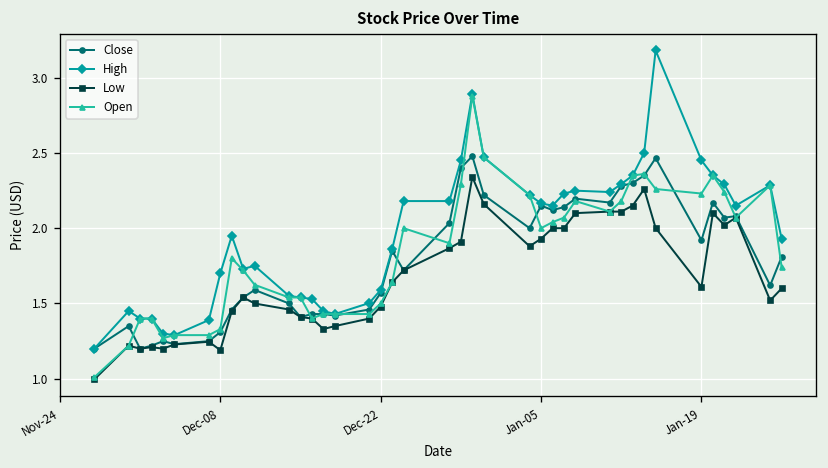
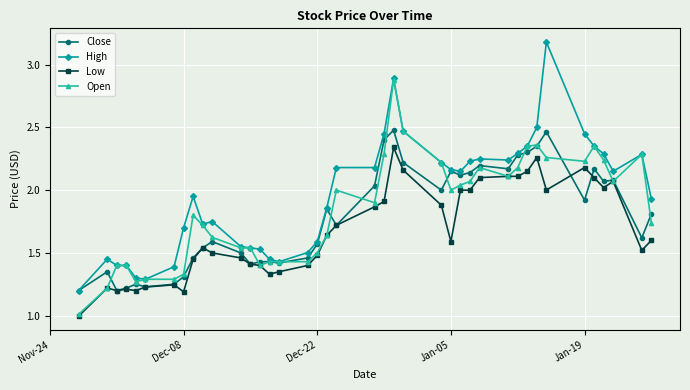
Low, Jan-05: 1.93 -> 1.59
Low, Jan-19: 1.61 -> 2.18
